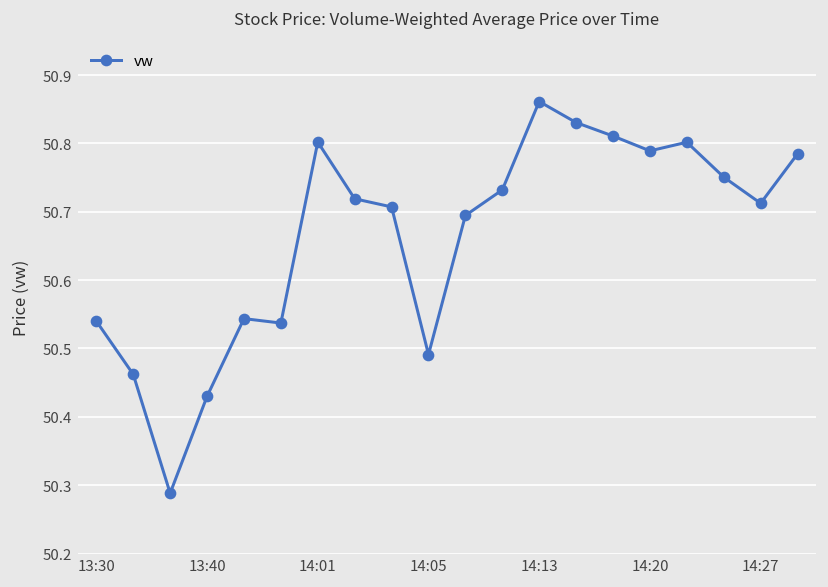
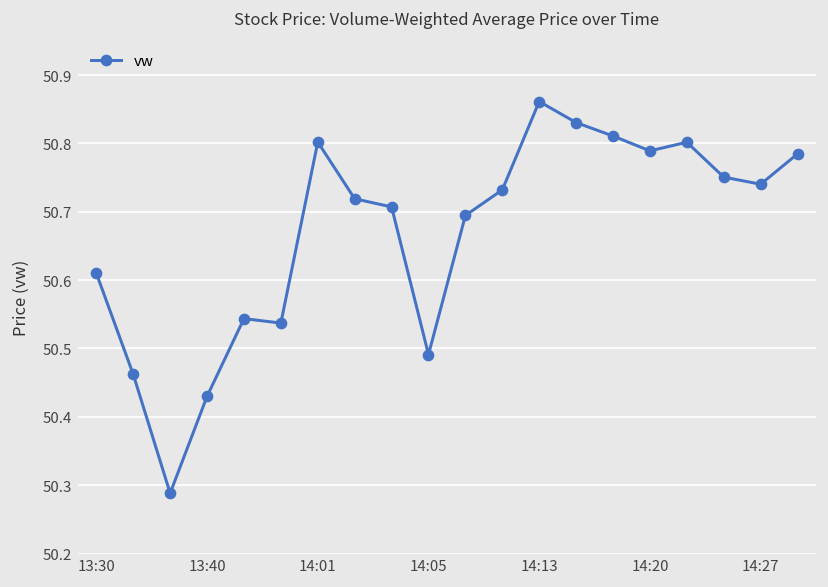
13:30: 50.54 -> 50.61
14:27: 50.71 -> 50.74
